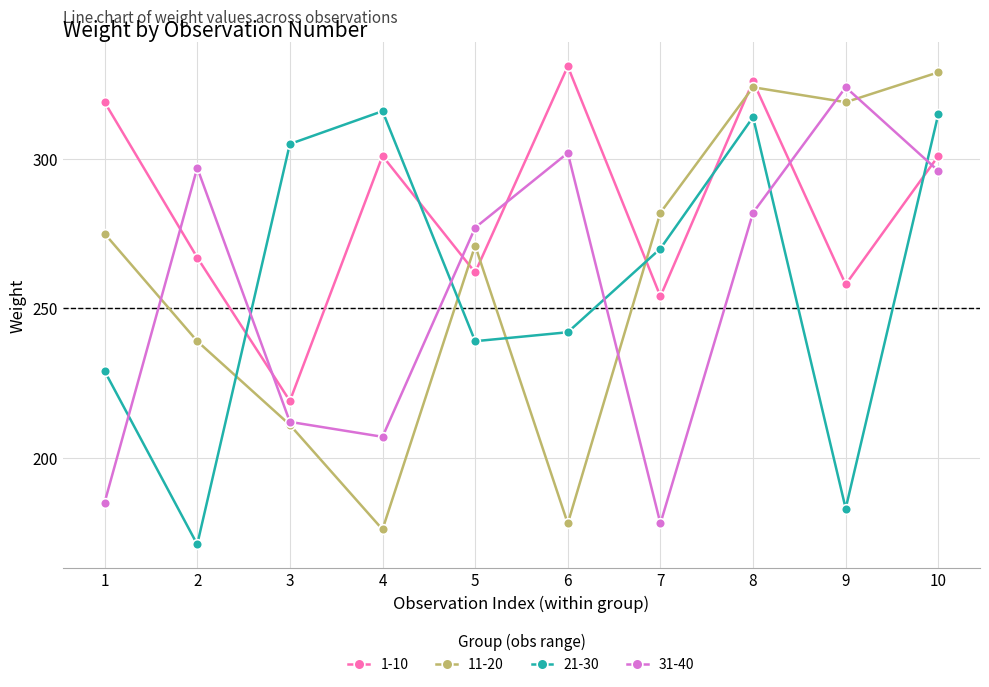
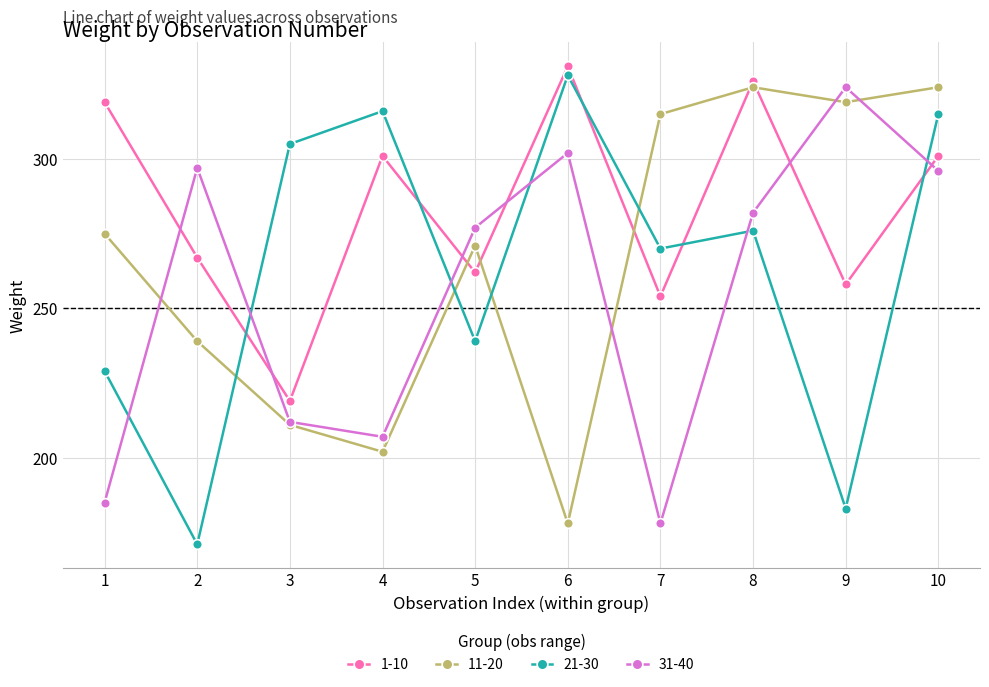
11-20, 4: 176 -> 202
21-30, 6: 242 -> 328
11-20, 7: 282 -> 315
21-30, 8: 314 -> 276
11-20, 10: 329 -> 324
